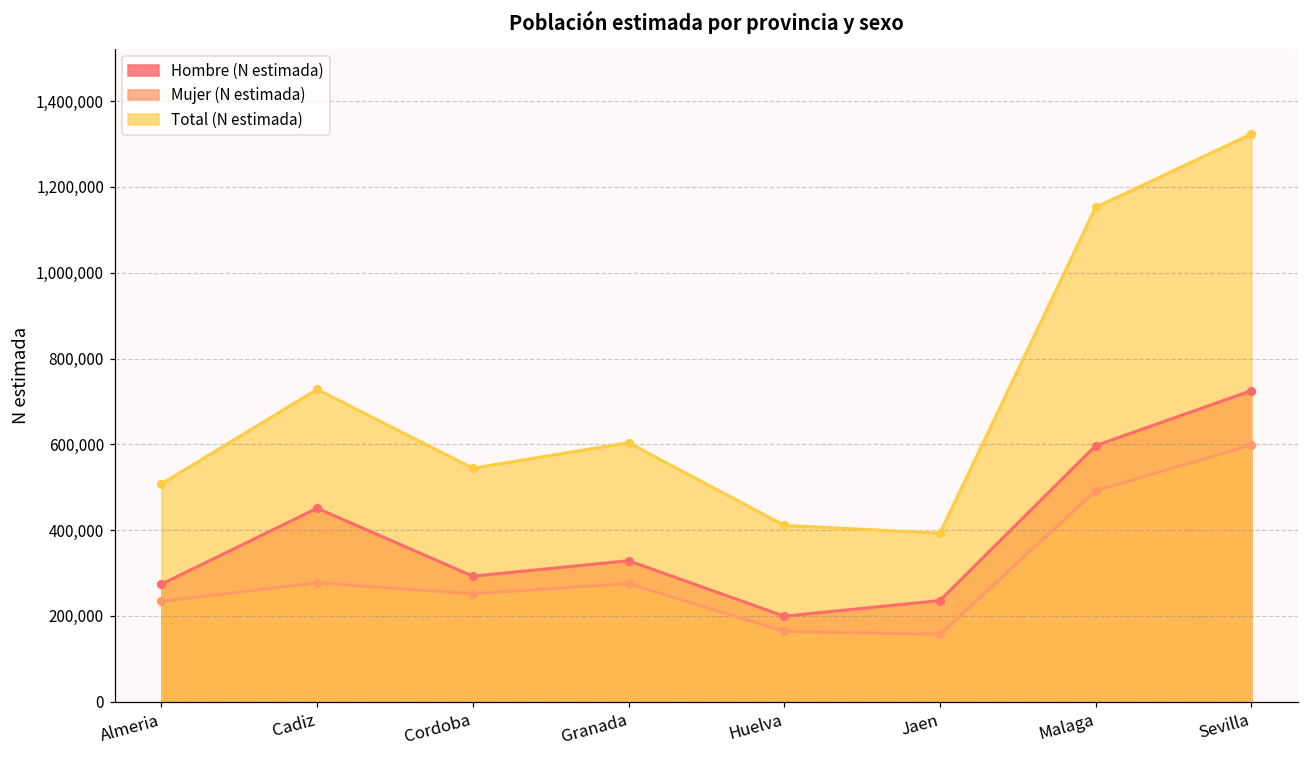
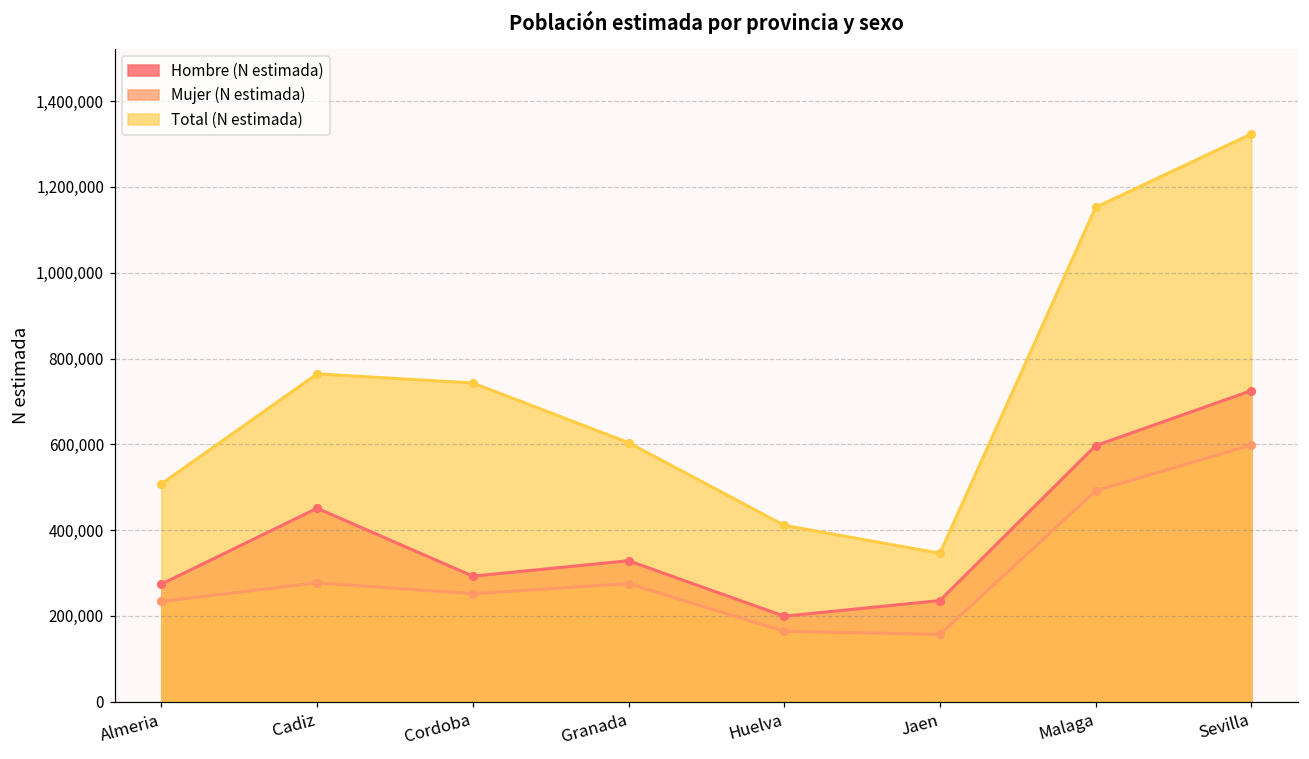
Total (N estimada), Cadiz: 730,000 -> 760,000
Total (N estimada), Cordoba: 540,000 -> 740,000
Total (N estimada), Jaen: 390,000 -> 350,000
